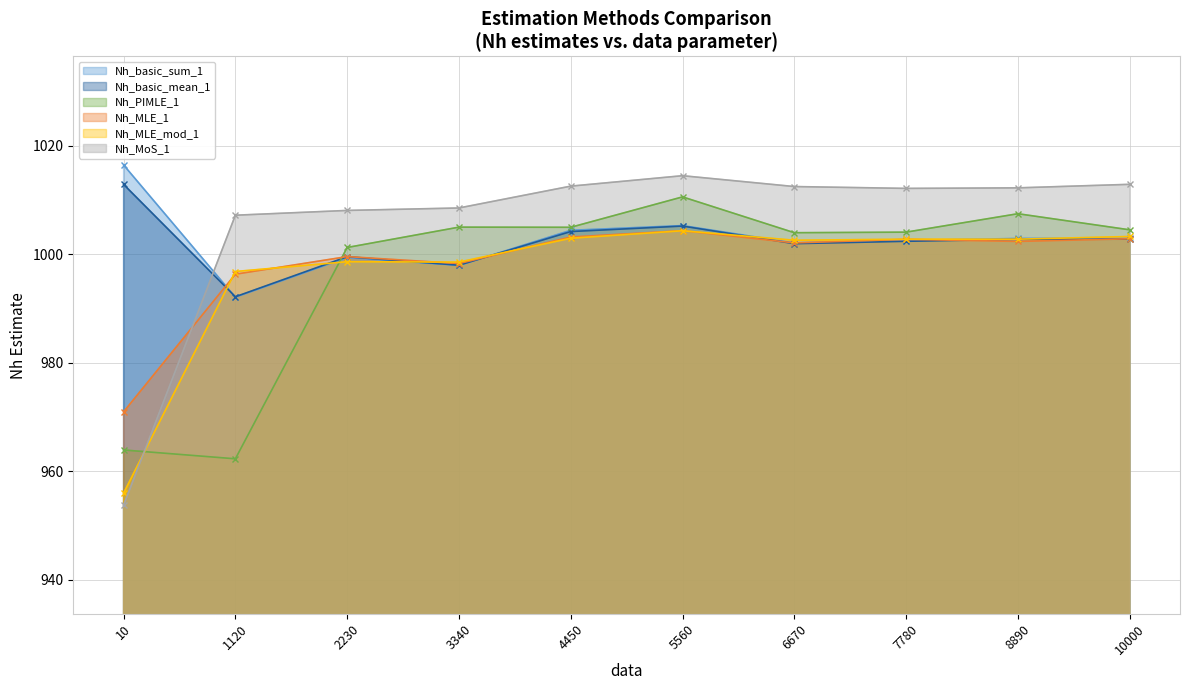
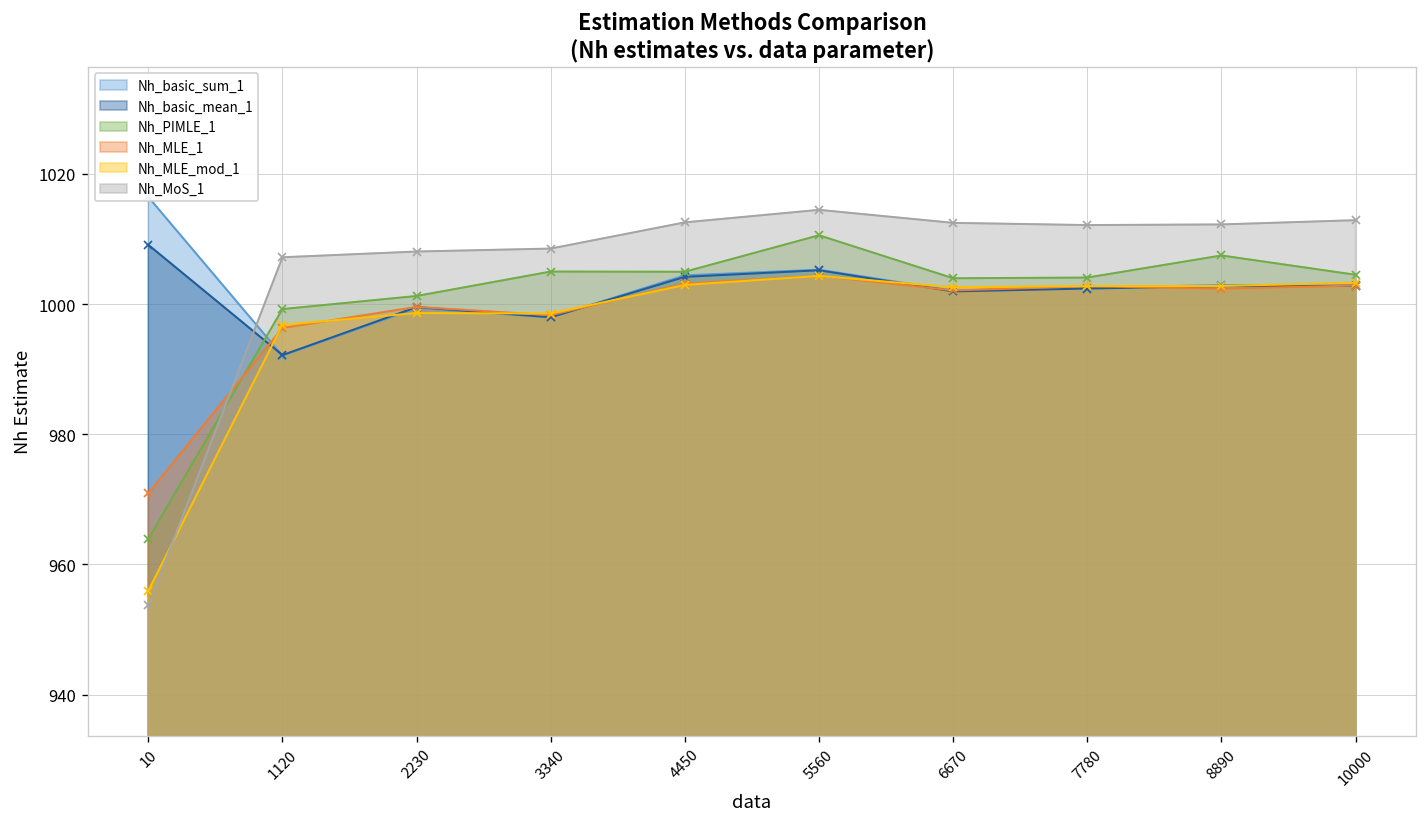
Nh_basic_mean_1, 10: 1013 -> 1009
Nh_PIMLE_1, 1120: 962 -> 999
